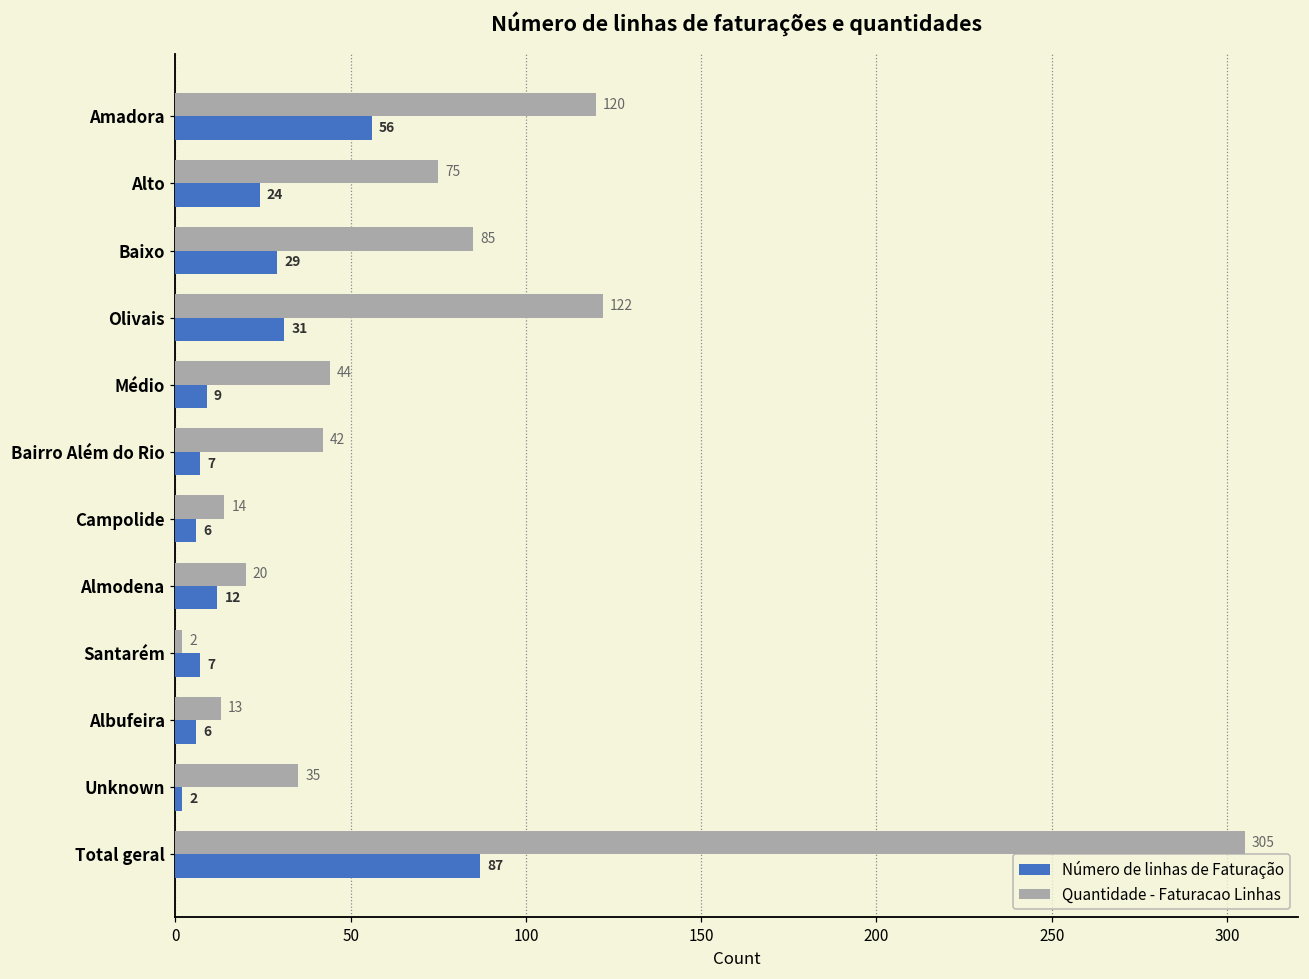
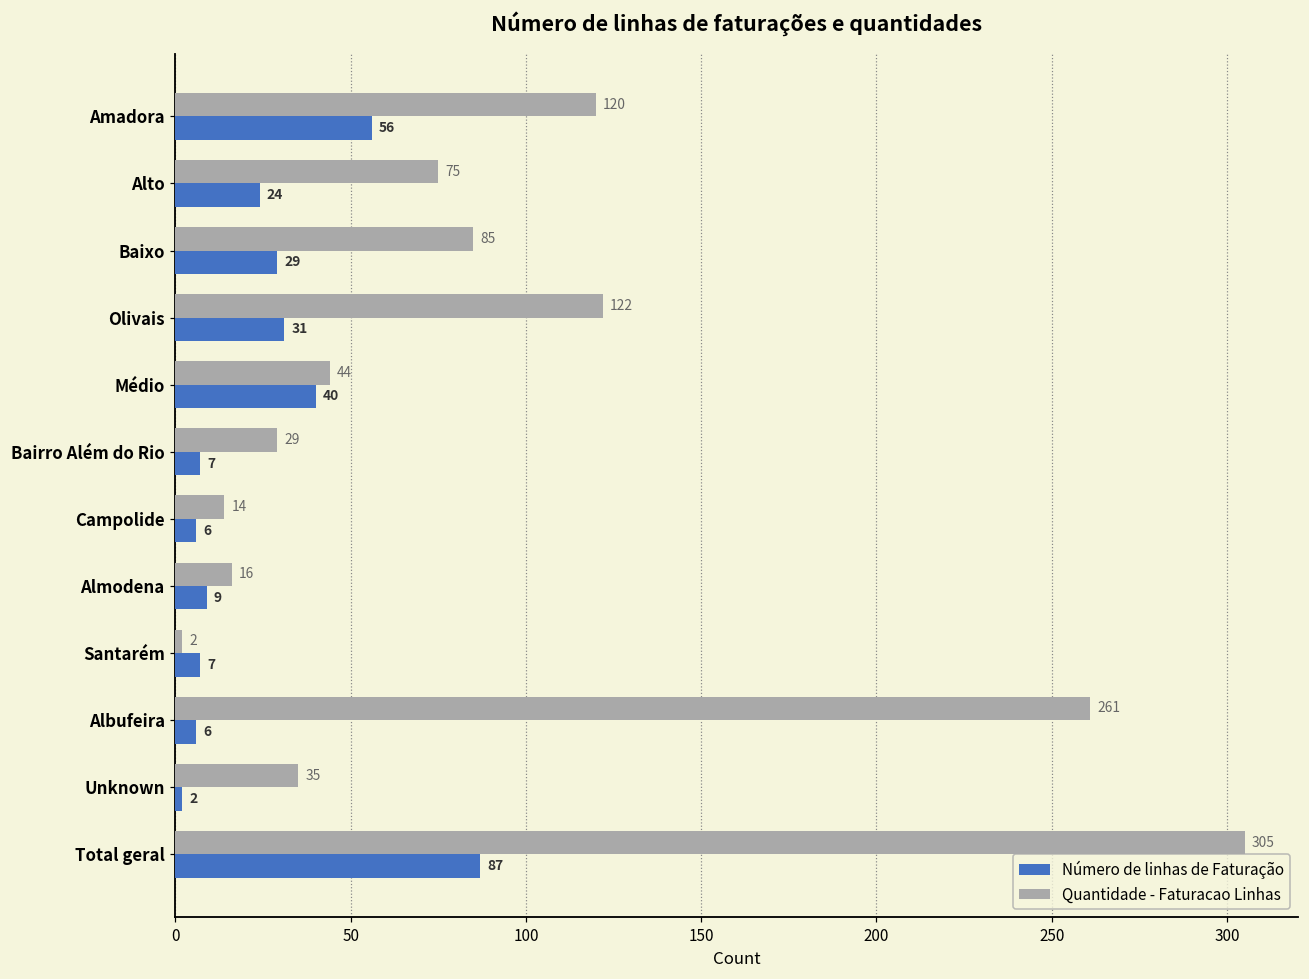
Número de linhas de Faturação, Médio: 9 -> 40
Quantidade - Faturacao Linhas, Bairro Além do Rio: 42 -> 29
Quantidade - Faturacao Linhas, Almodena: 20 -> 16
Número de linhas de Faturação, Almodena: 12 -> 9
Quantidade - Faturacao Linhas, Albufeira: 13 -> 261
